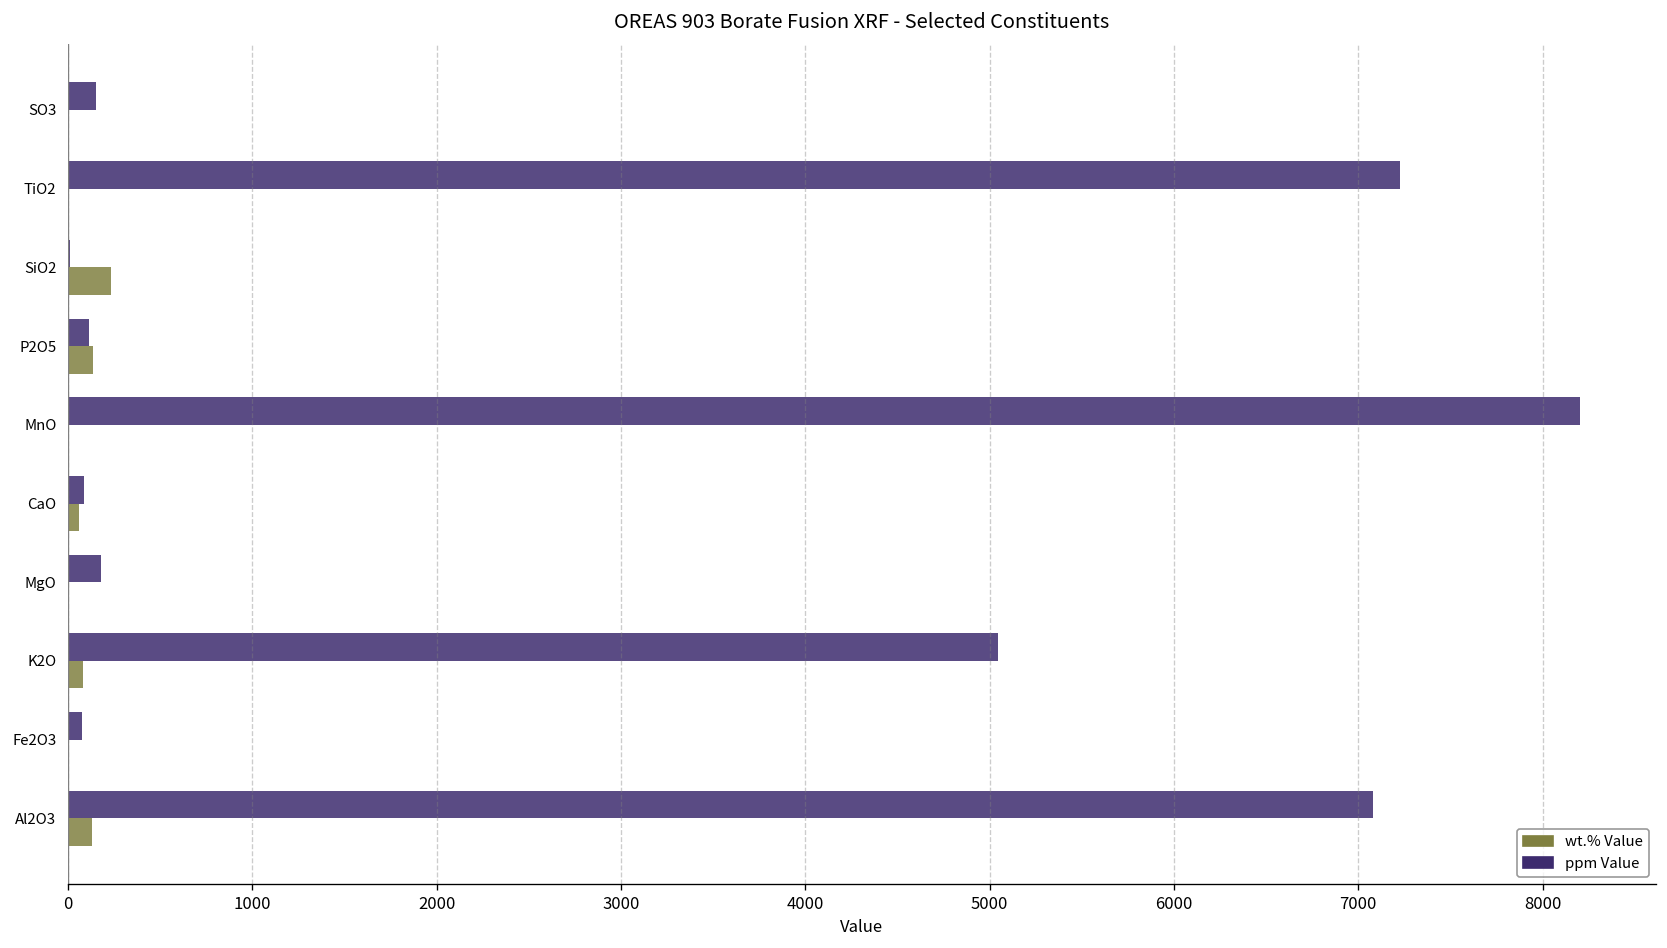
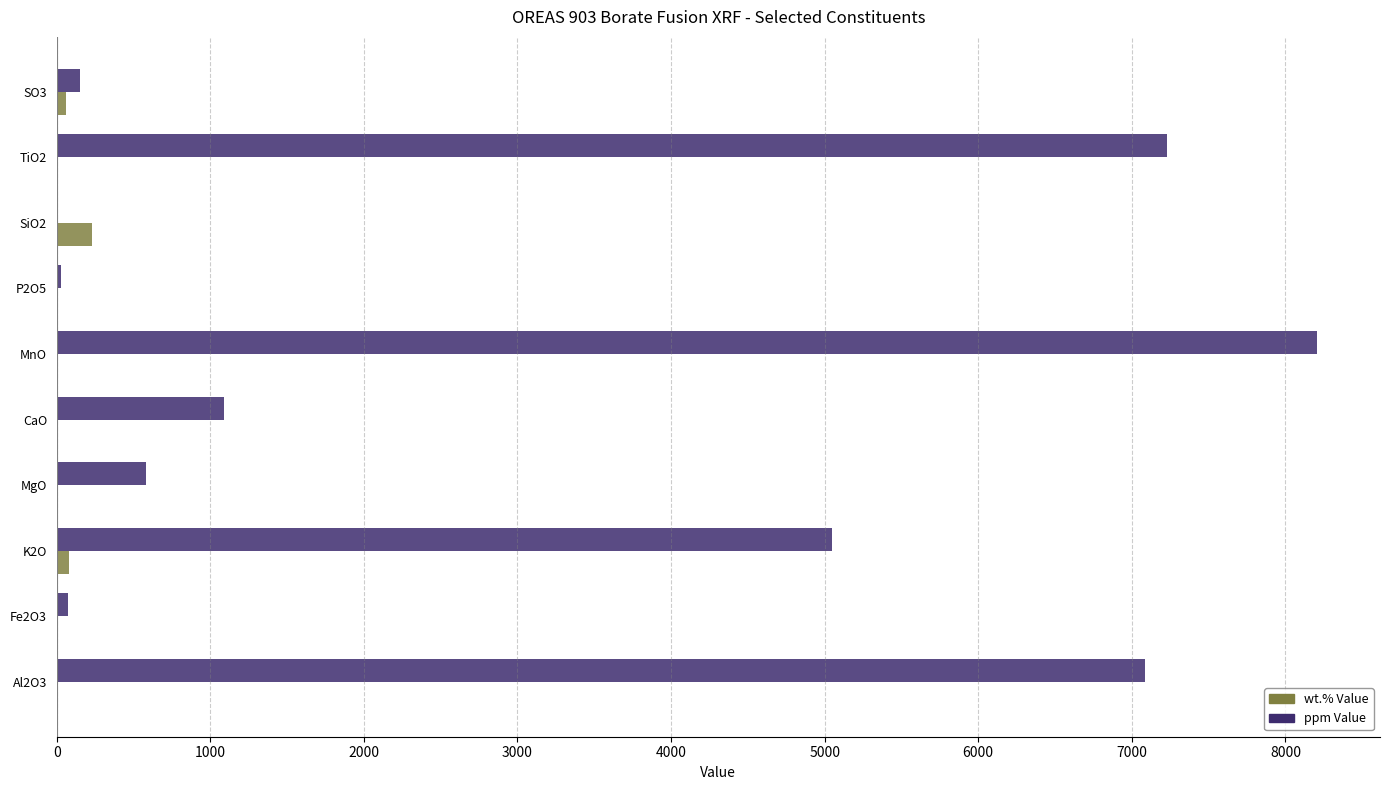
wt.% Value, SO3: 0 -> 60
ppm Value, P2O5: 110 -> 30
wt.% Value, P2O5: 140 -> 0
ppm Value, CaO: 90 -> 1090
wt.% Value, CaO: 60 -> 0
ppm Value, MgO: 180 -> 580
wt.% Value, Al2O3: 130 -> 10
